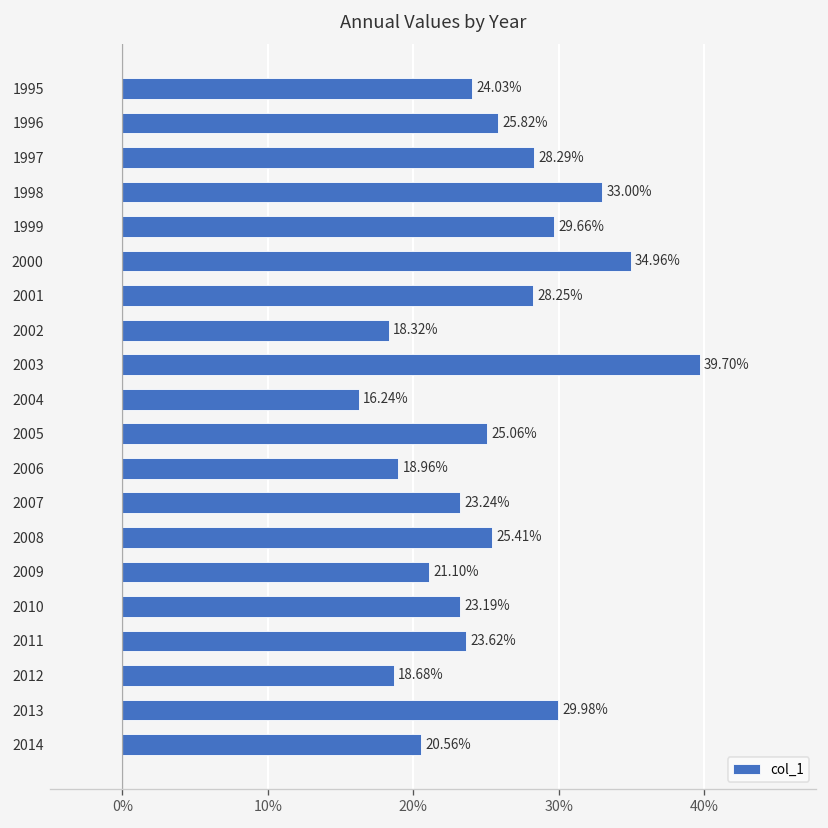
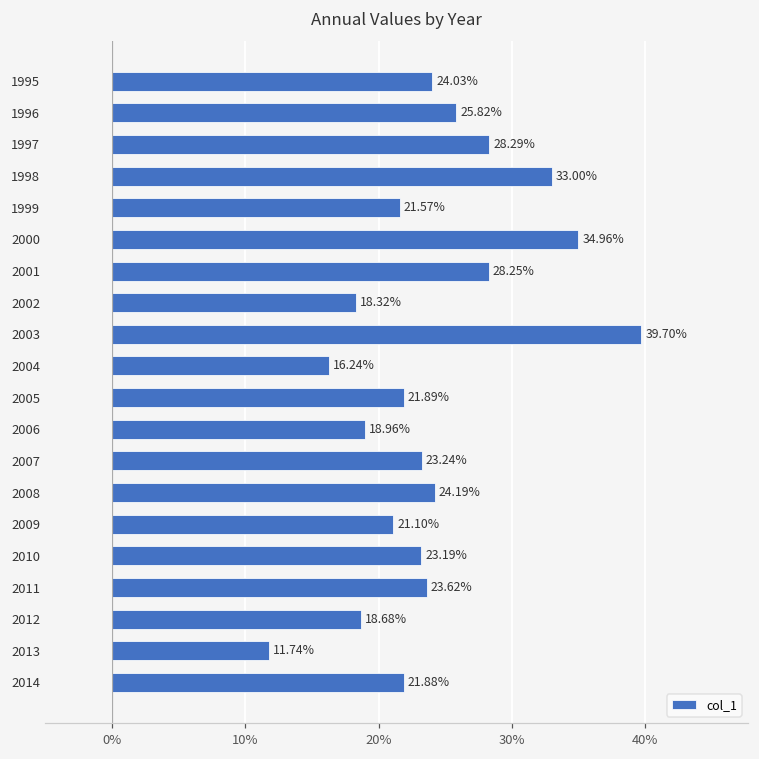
1999: 29.66% -> 21.57%
2005: 25.06% -> 21.89%
2008: 25.41% -> 24.19%
2013: 29.98% -> 11.74%
2014: 20.56% -> 21.88%
